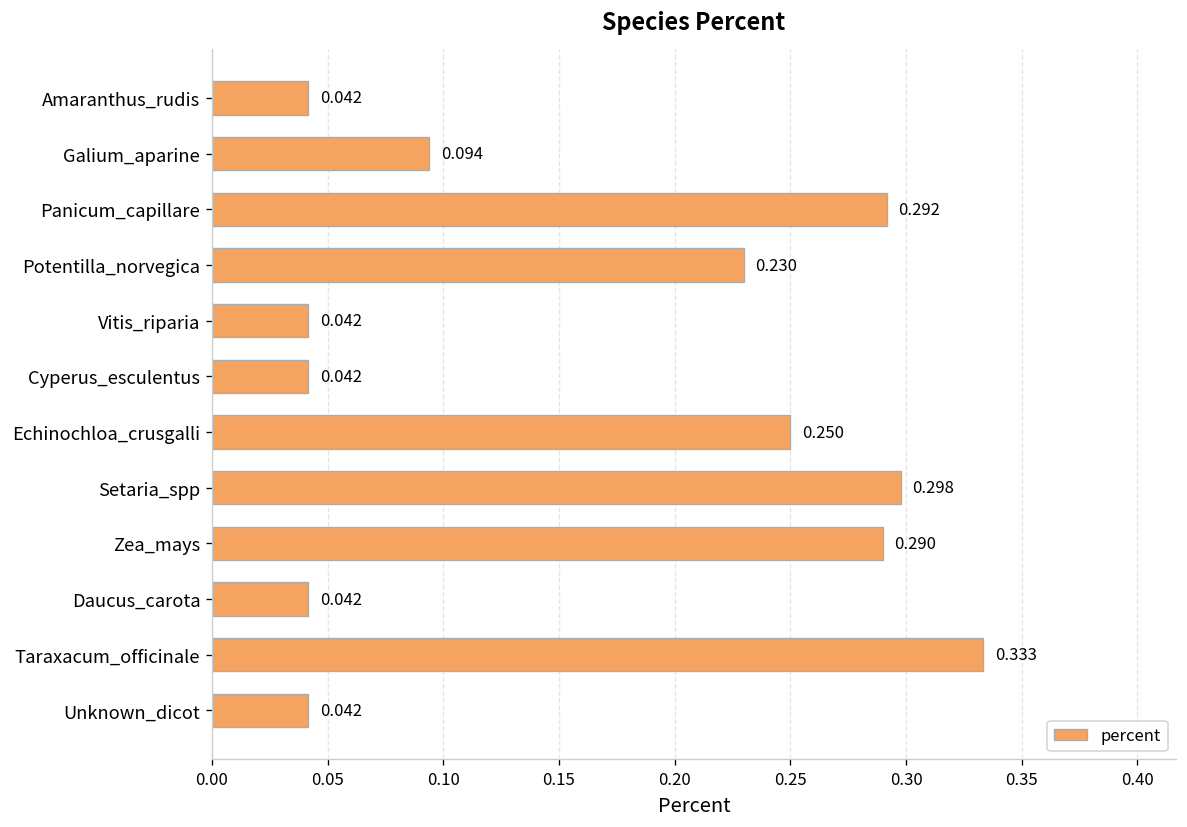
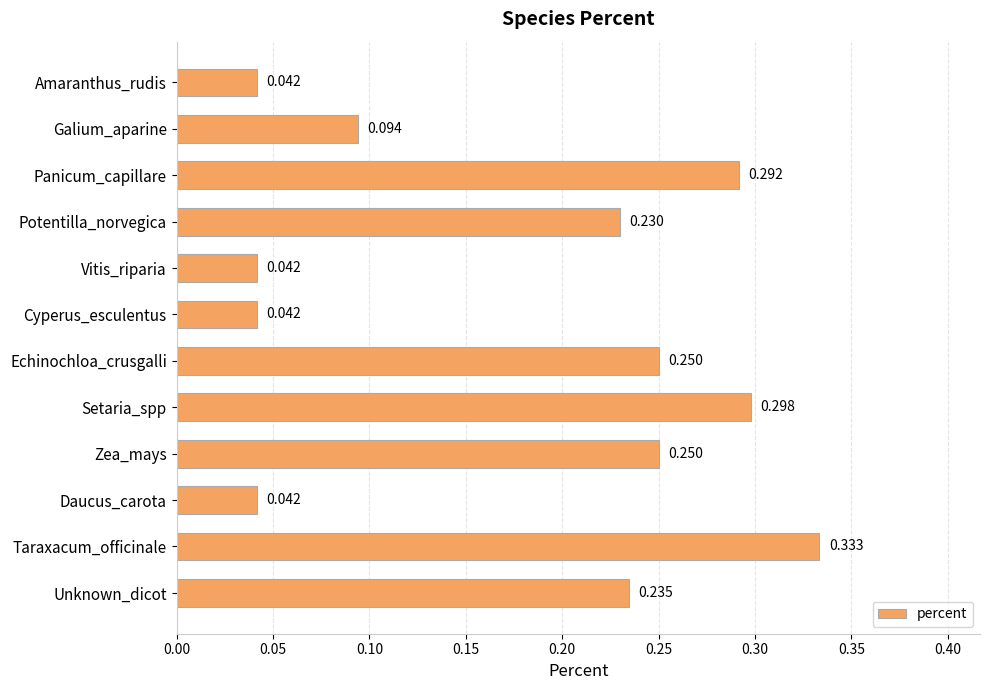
Zea_mays: 0.290 -> 0.250
Unknown_dicot: 0.042 -> 0.235
